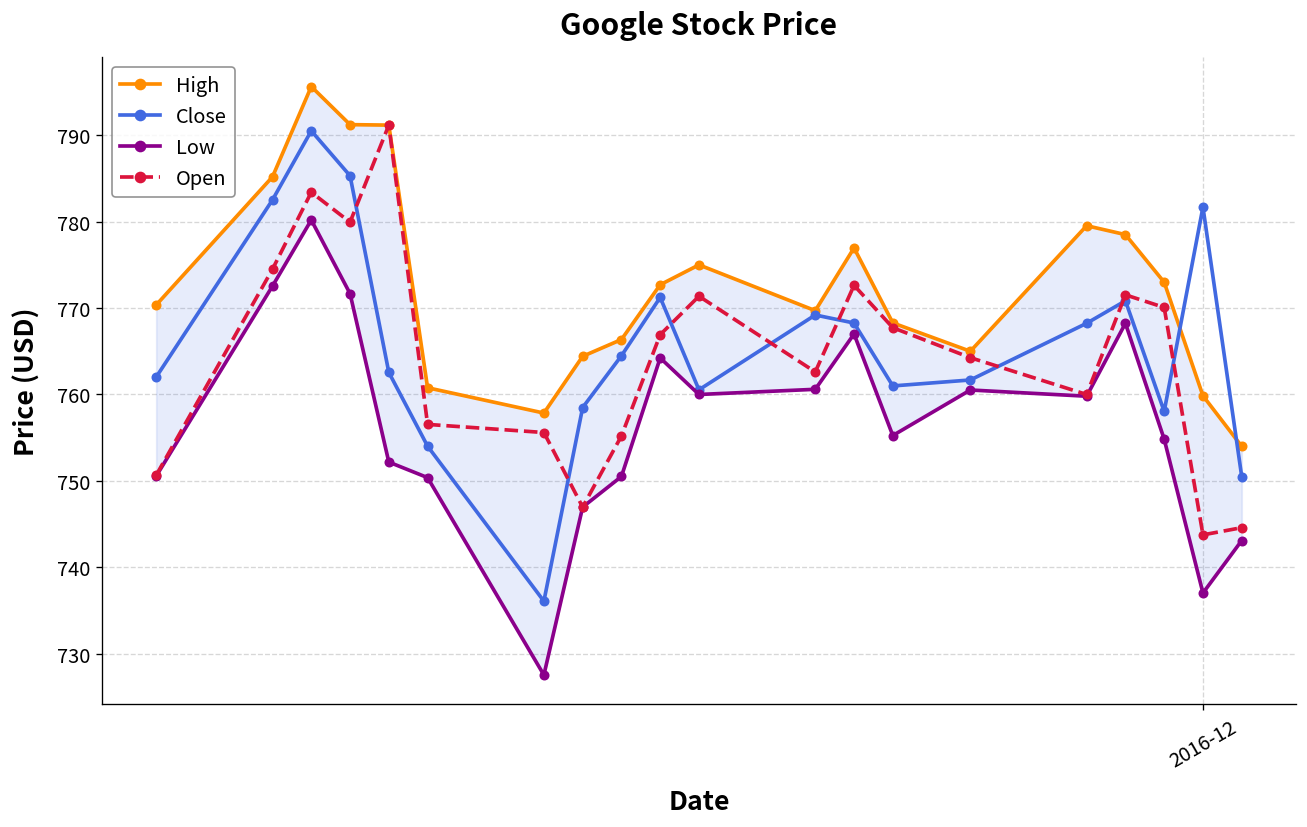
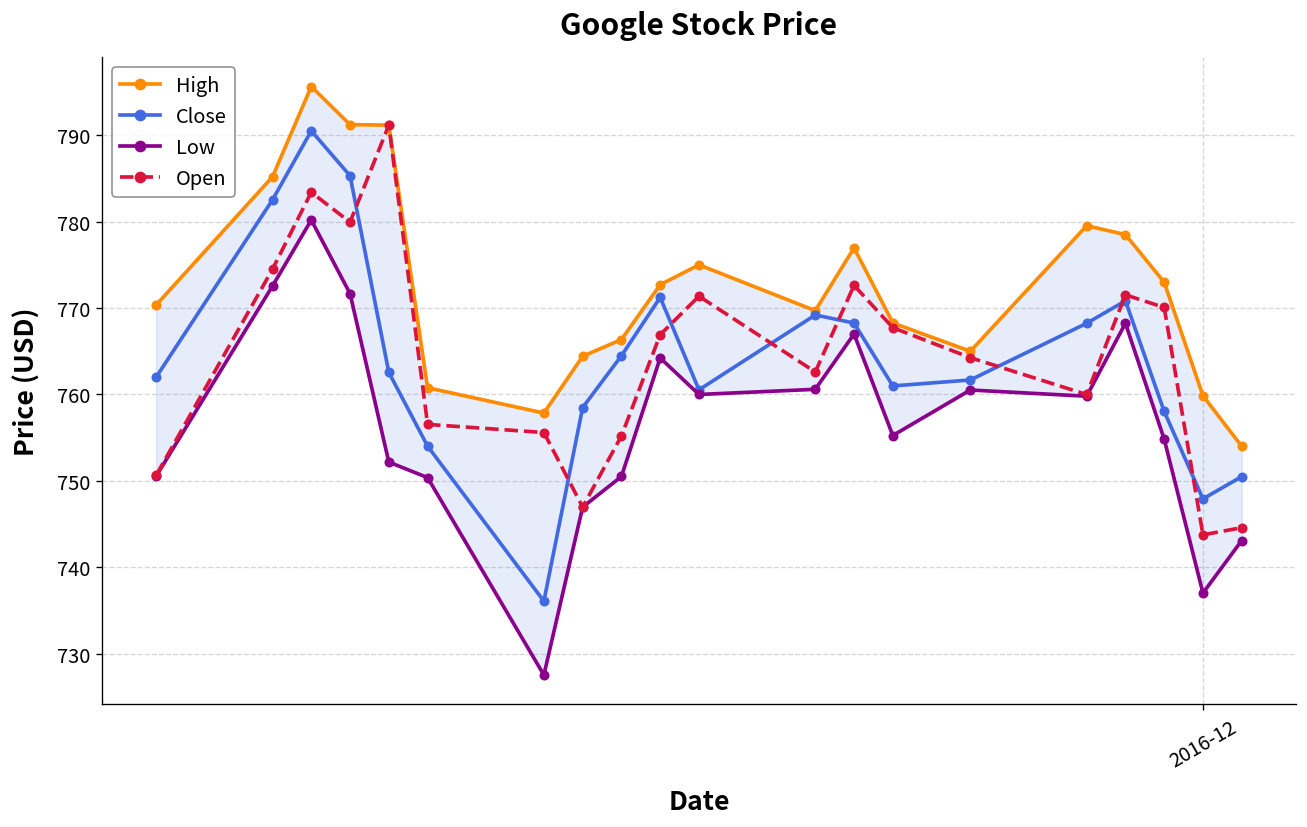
Close, 2016-12: 782 -> 748
